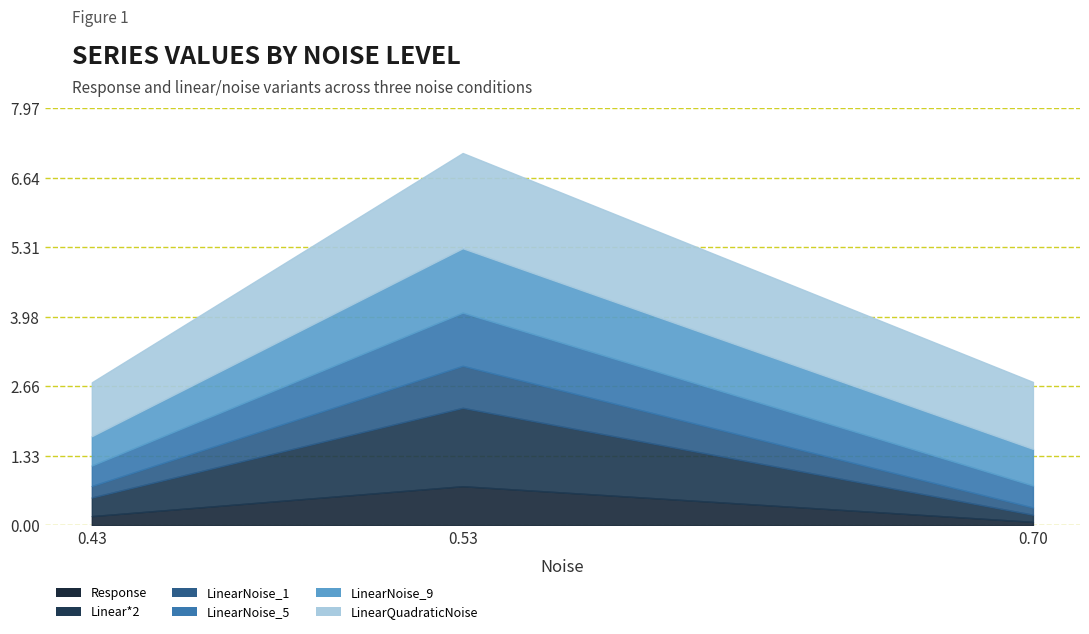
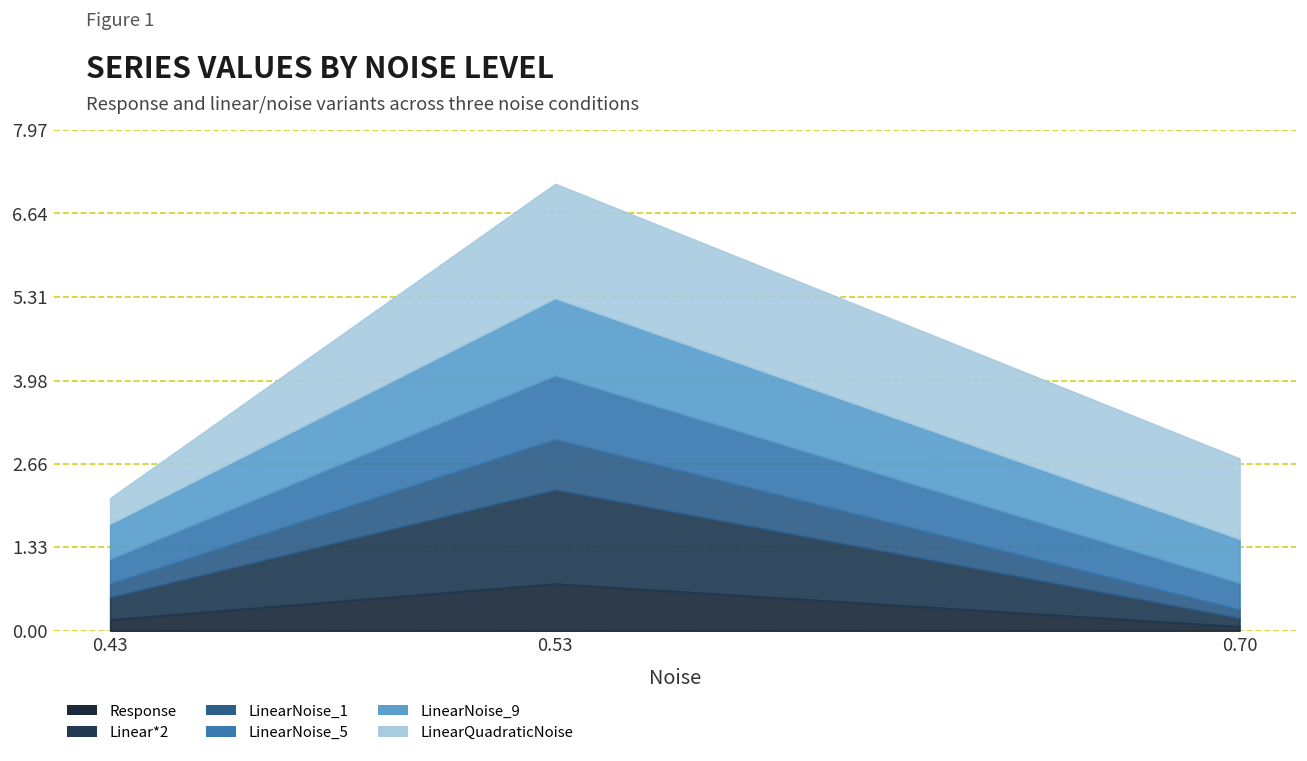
LinearQuadraticNoise, 0.43: 1.0 -> 0.4
